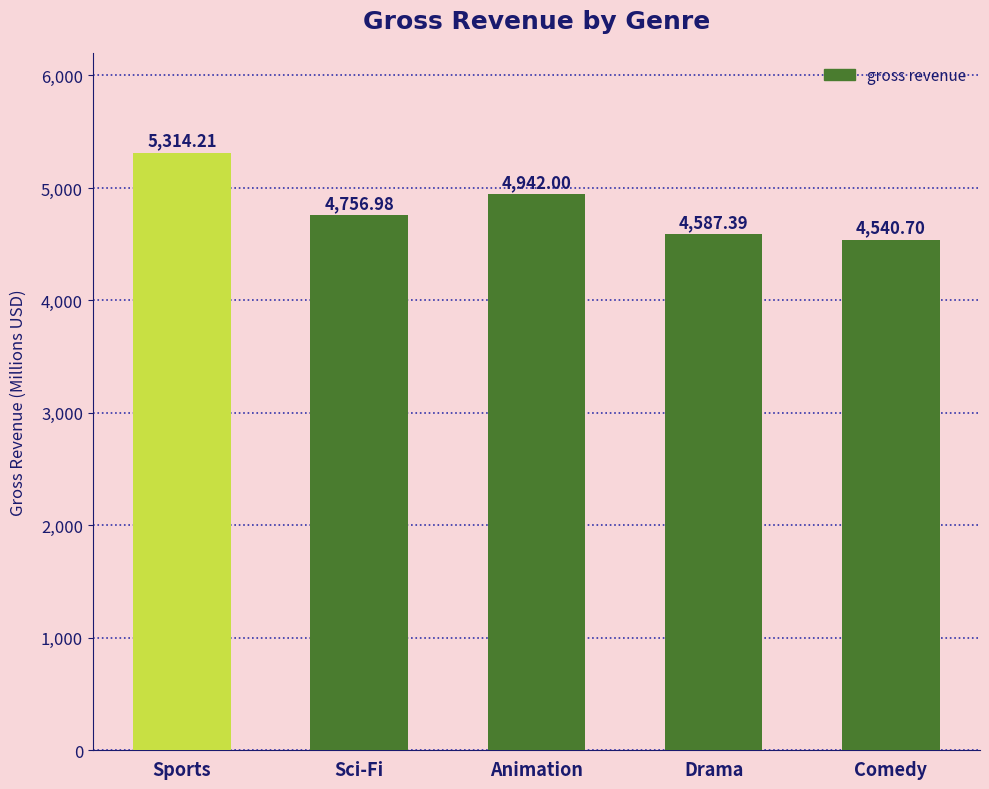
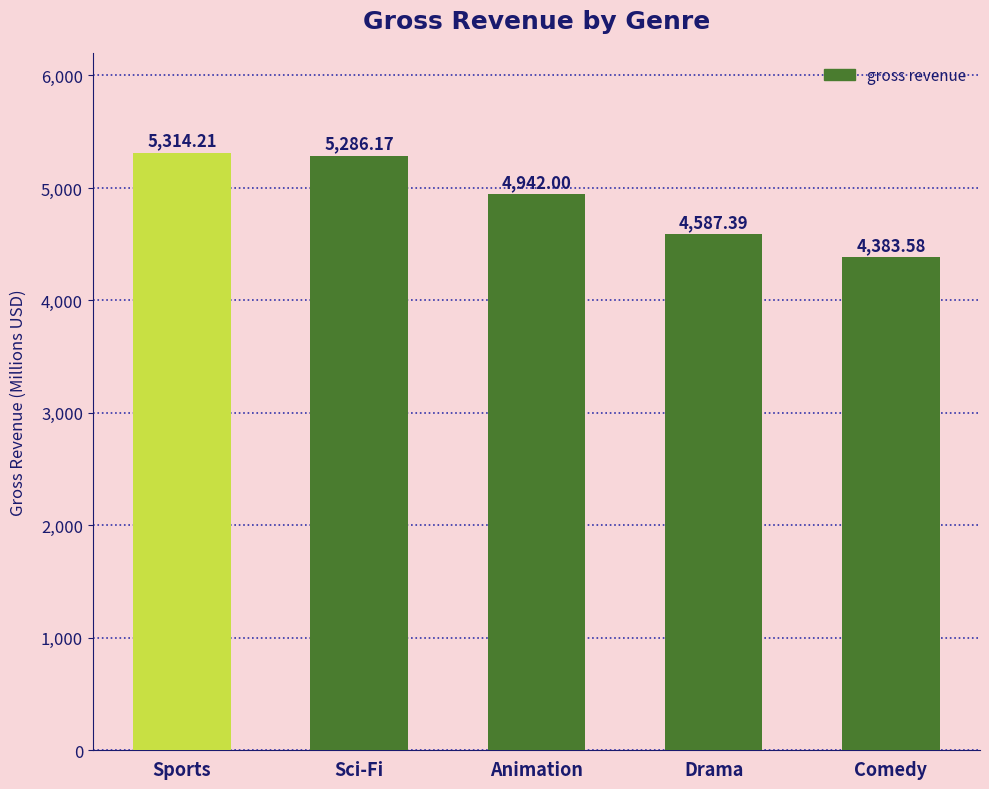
Sci-Fi: 4,756.98 -> 5,286.17
Comedy: 4,540.70 -> 4,383.58
